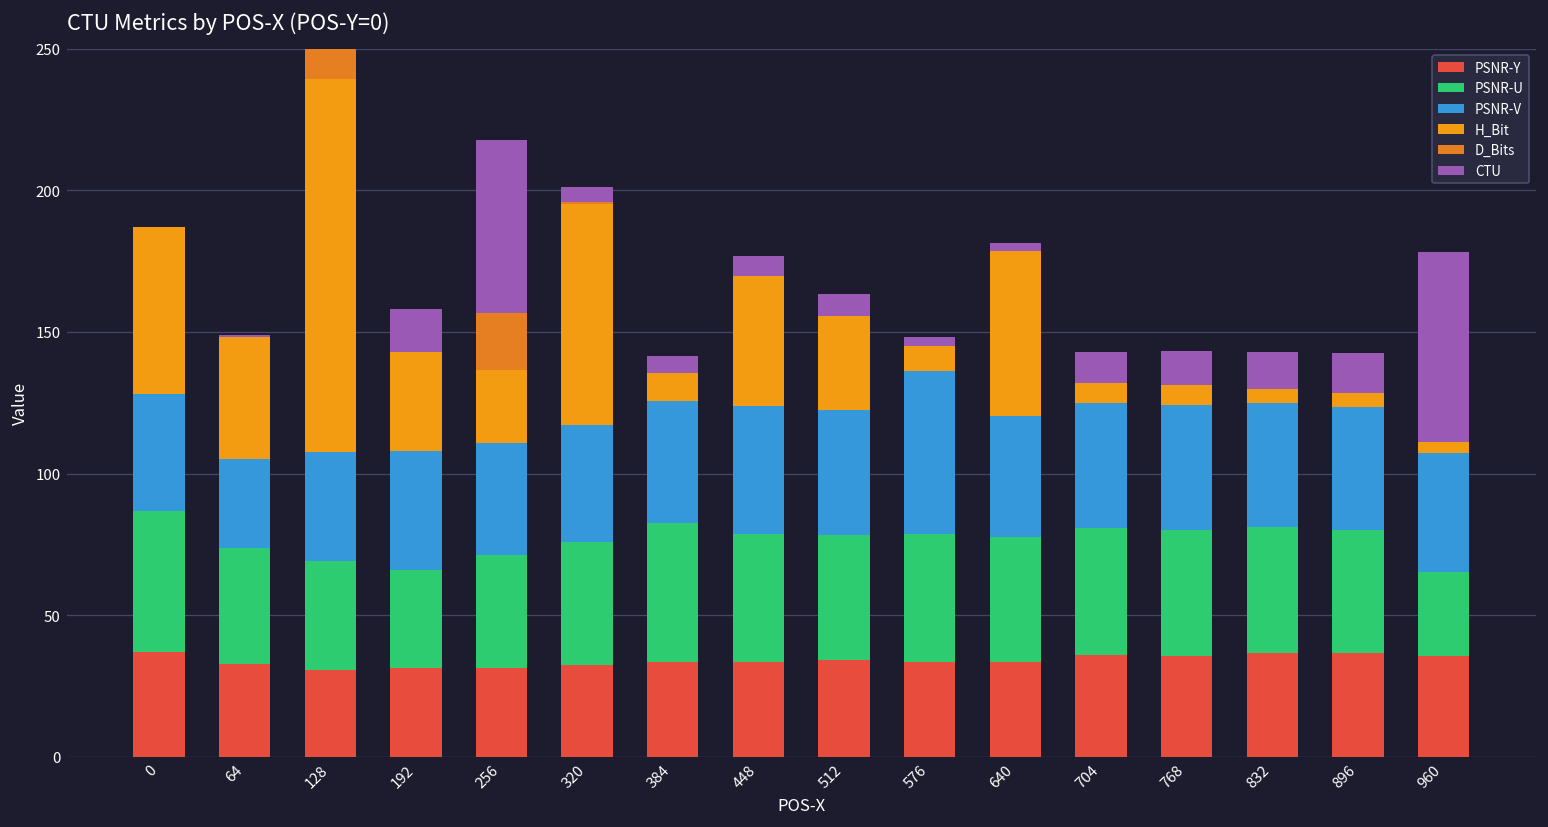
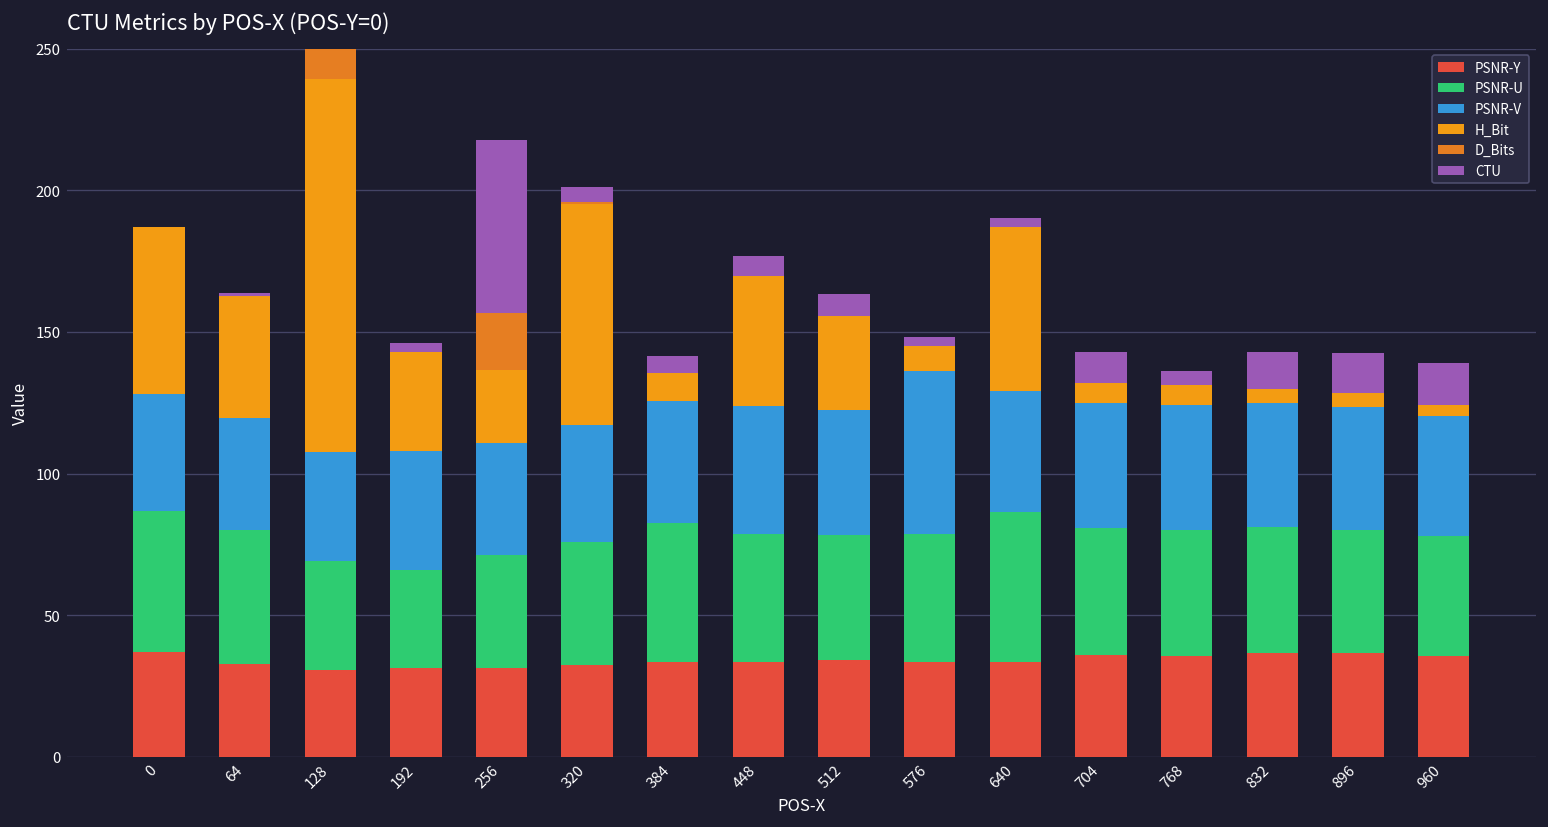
PSNR-U, 64: 41 -> 47
PSNR-V, 64: 31 -> 40
CTU, 192: 15 -> 3
PSNR-U, 640: 44 -> 53
CTU, 768: 12 -> 5
PSNR-U, 960: 30 -> 43
CTU, 960: 67 -> 15
